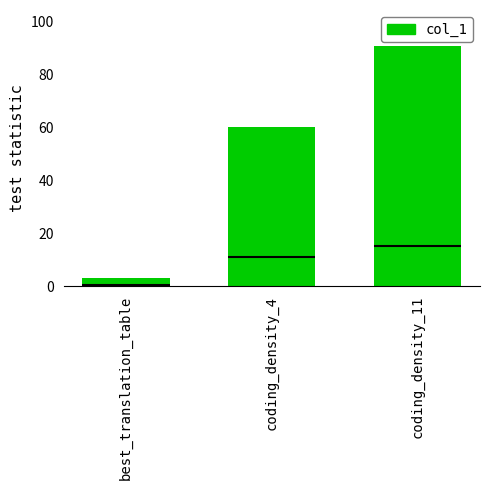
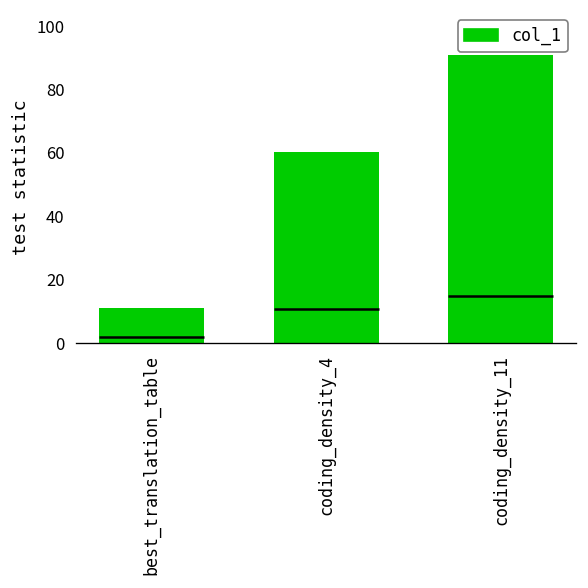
best_translation_table: 3 -> 11
